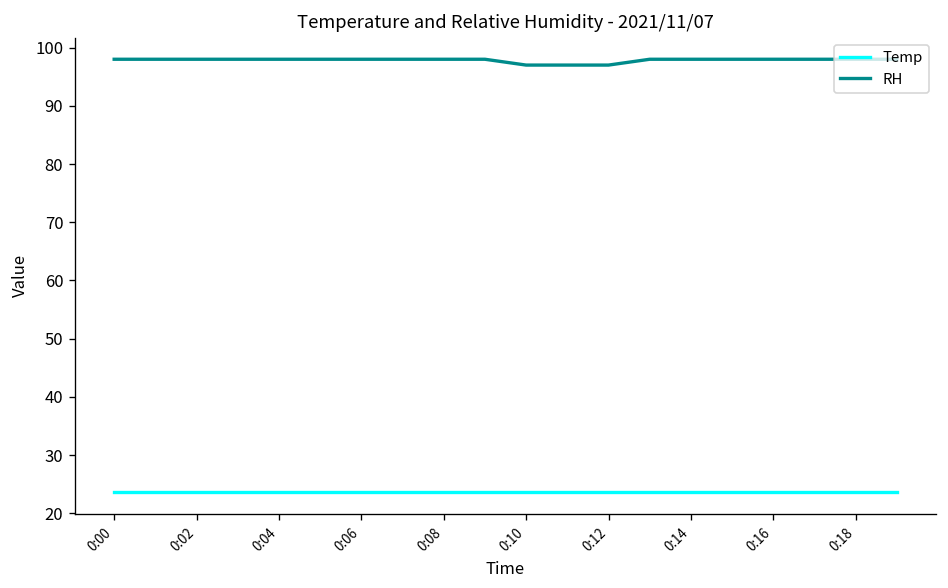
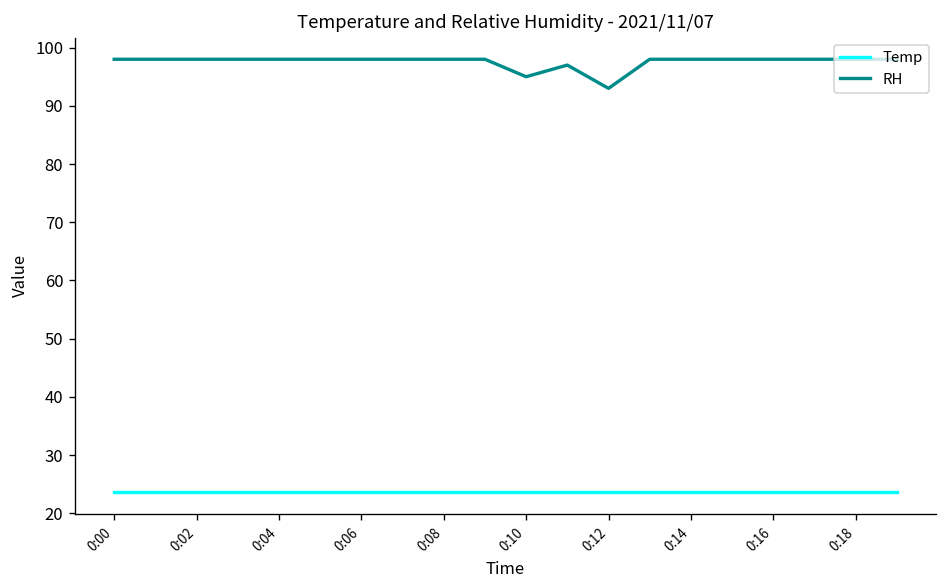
RH, 0:10: 97 -> 95
RH, 0:12: 97 -> 93
